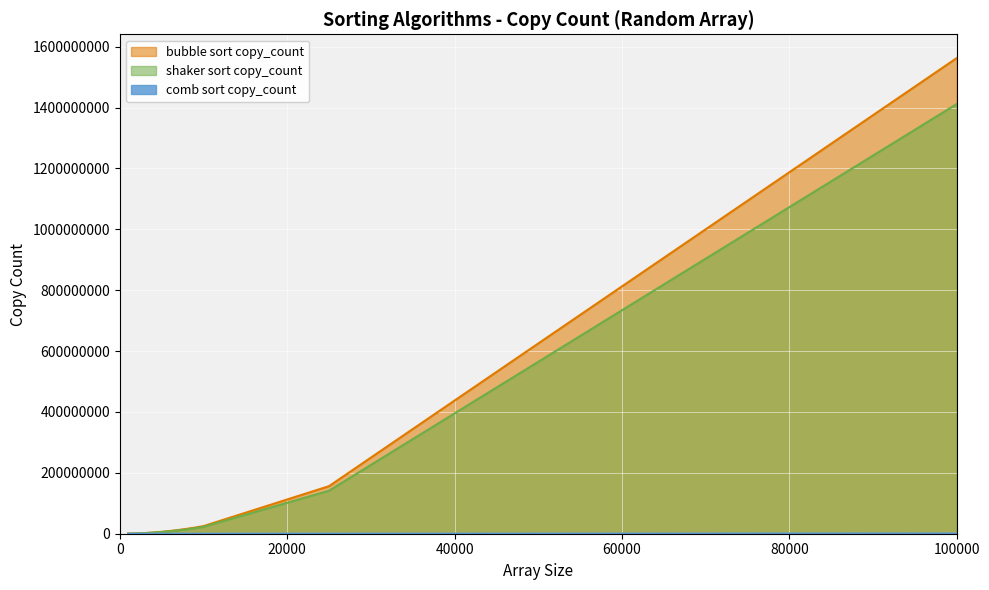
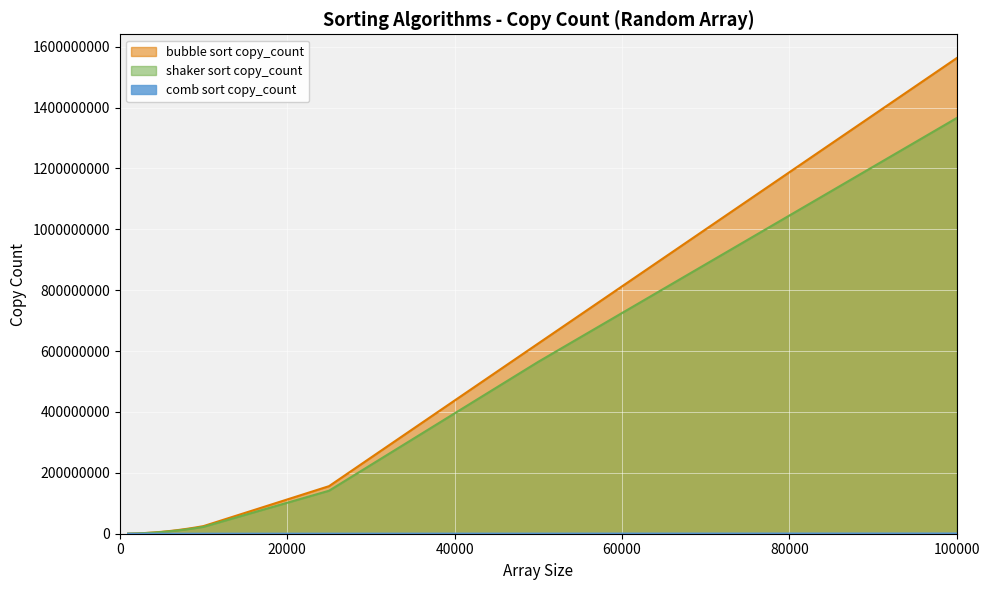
shaker sort copy_count, 100000: 1410000000 -> 1370000000
